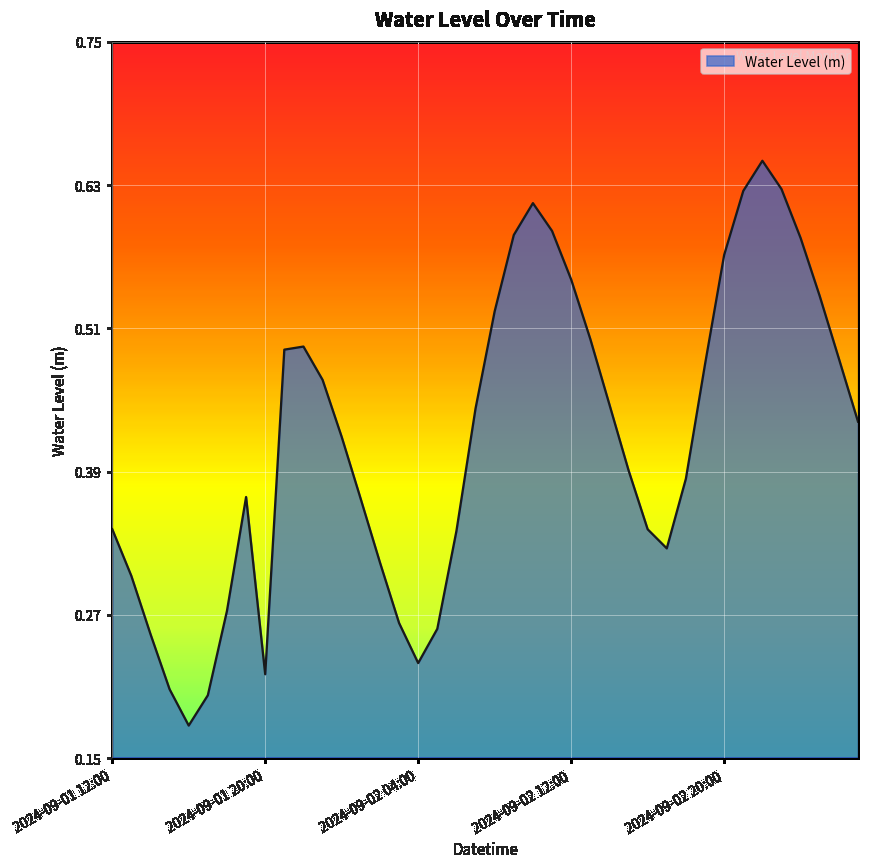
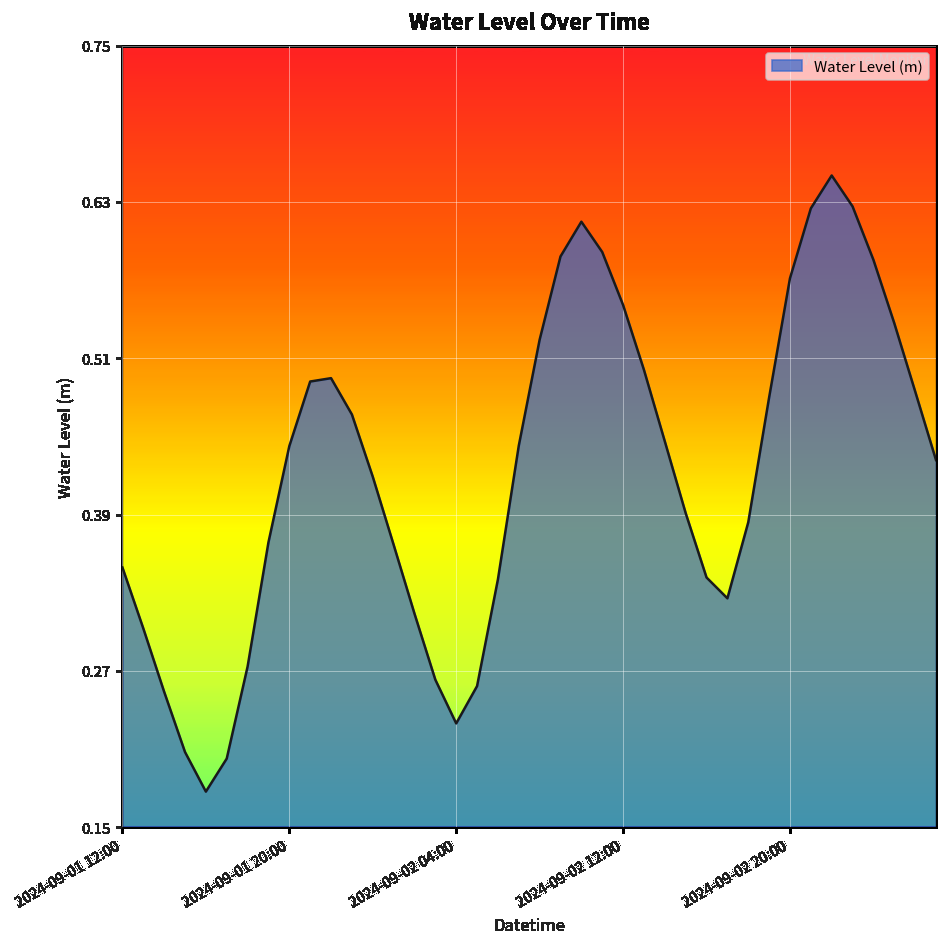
2024-09-01 12:00: 0.342 -> 0.349
2024-09-01 20:00: 0.220 -> 0.443
